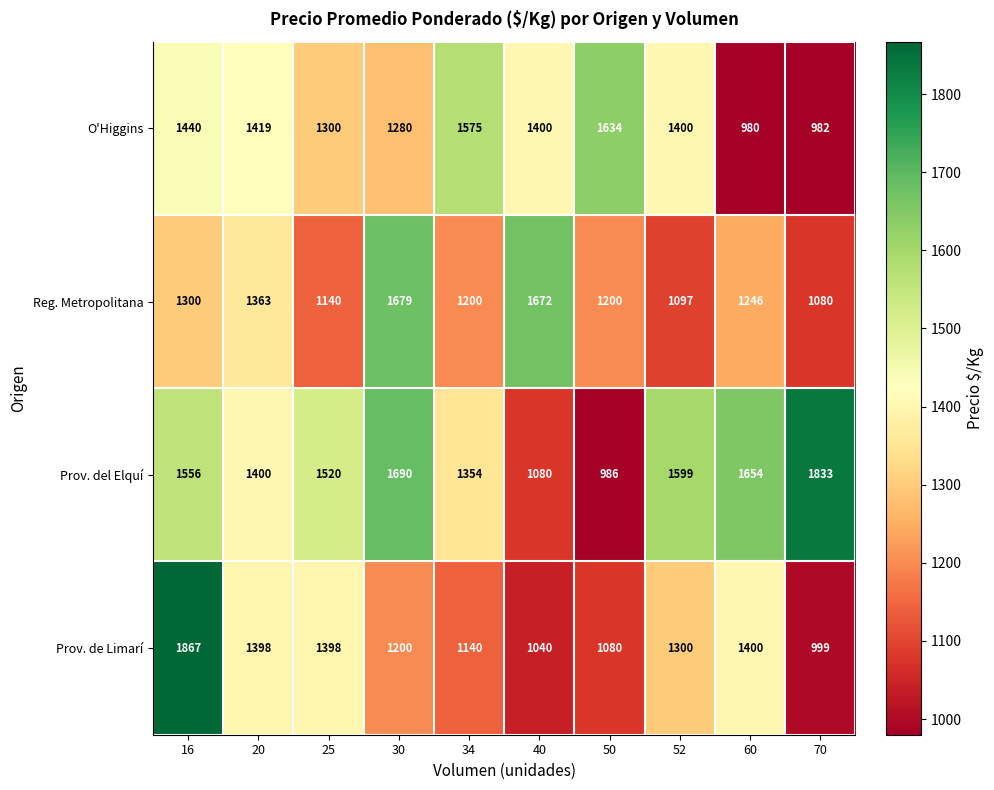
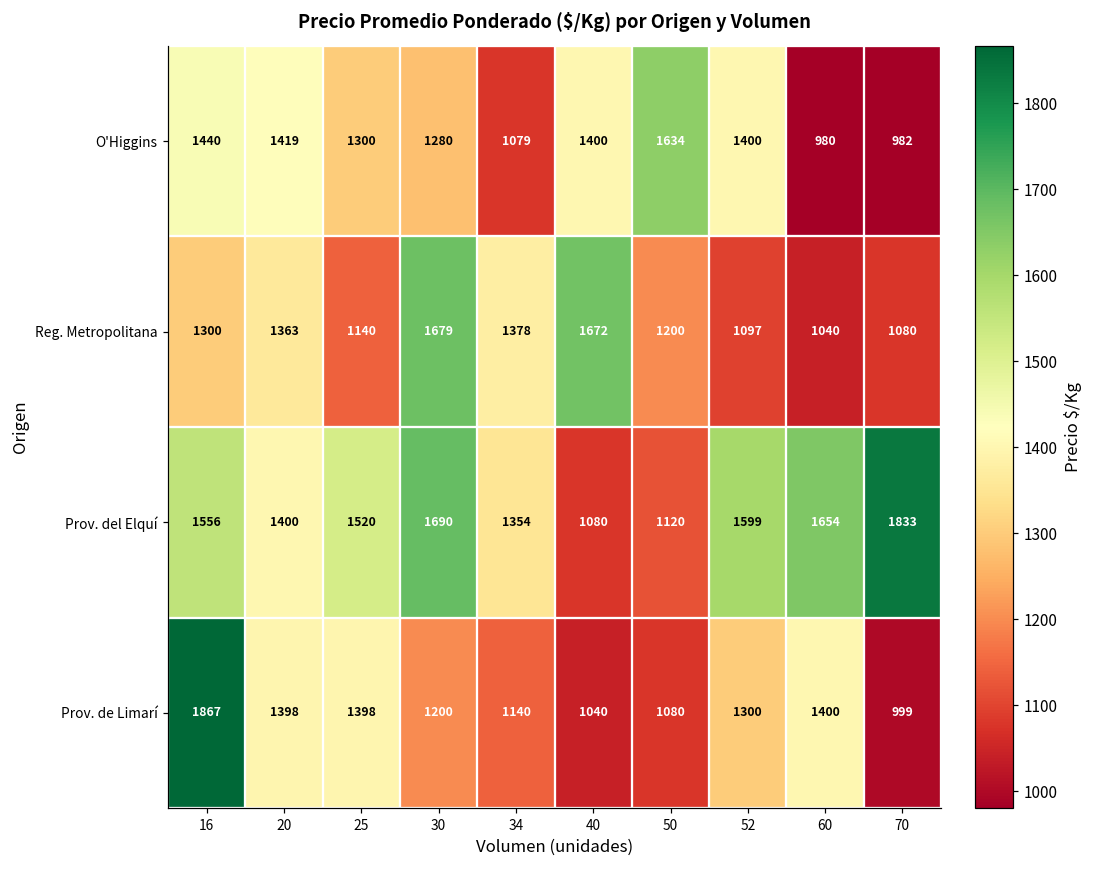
O'Higgins, 34: 1575 -> 1079
Reg. Metropolitana, 34: 1200 -> 1378
Reg. Metropolitana, 60: 1246 -> 1040
Prov. del Elquí, 50: 986 -> 1120
